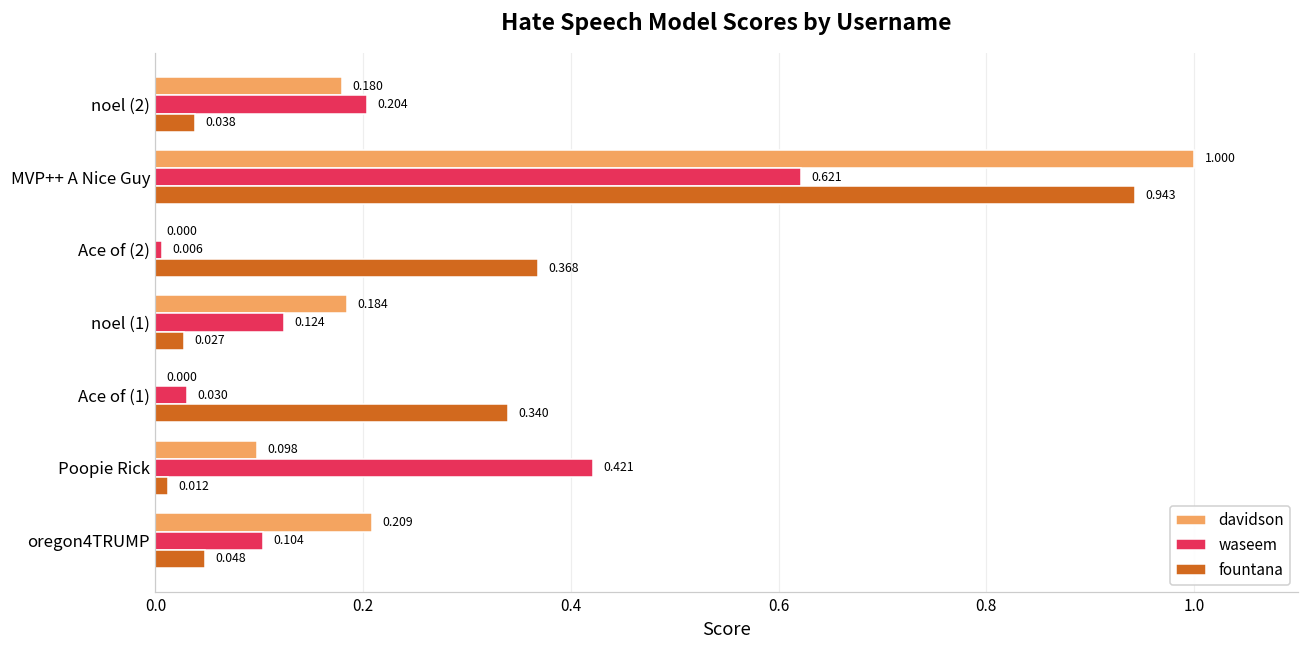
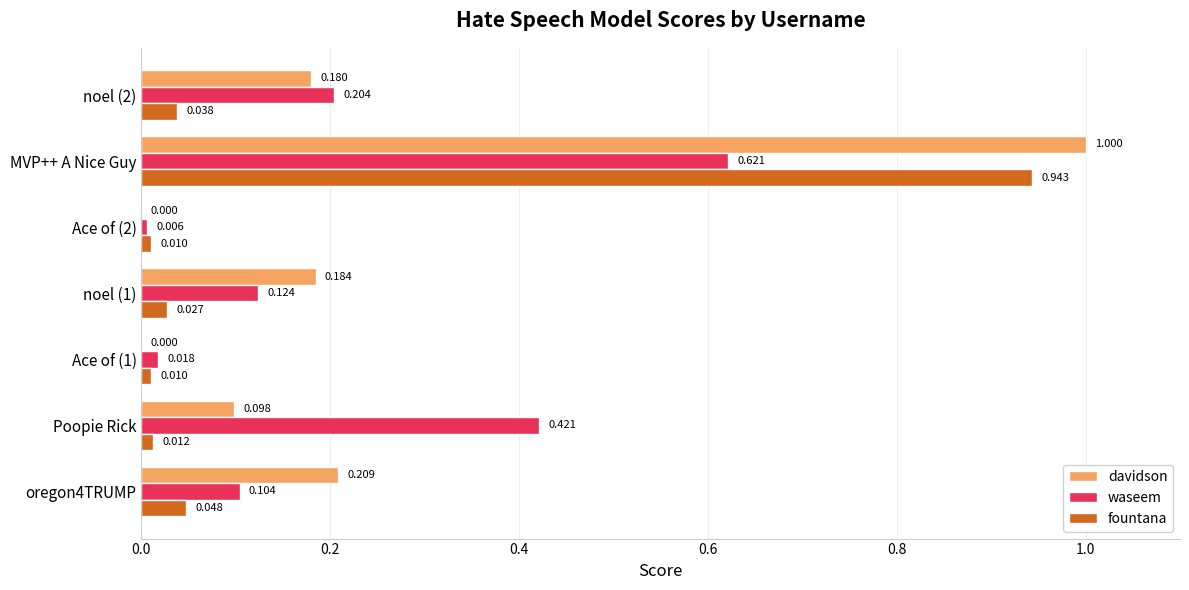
fountana, Ace of (2): 0.368 -> 0.010
waseem, Ace of (1): 0.030 -> 0.018
fountana, Ace of (1): 0.340 -> 0.010
